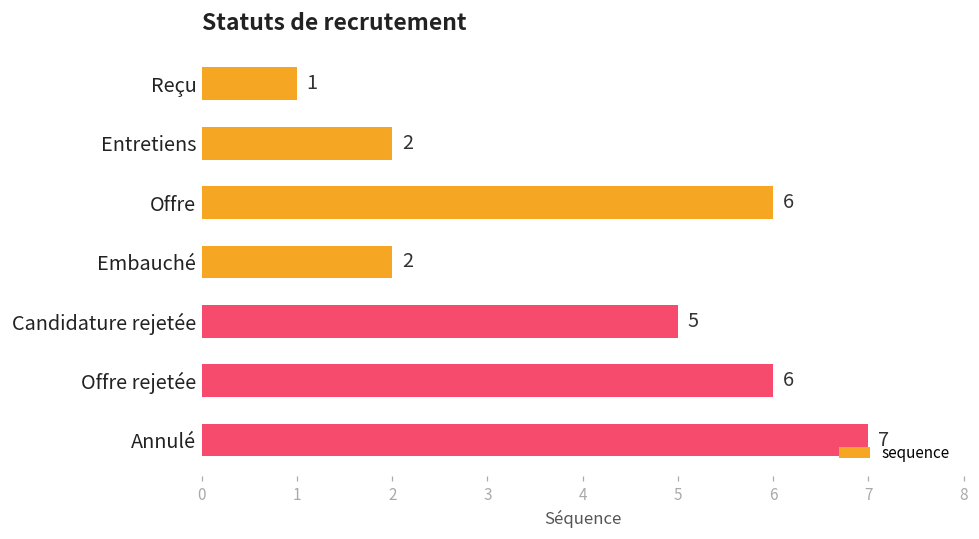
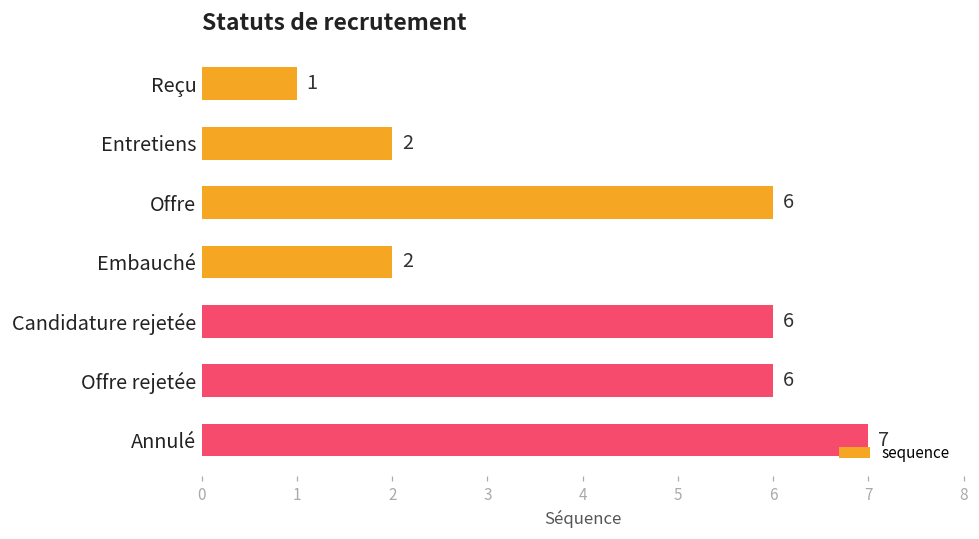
Candidature rejetée: 5 -> 6
